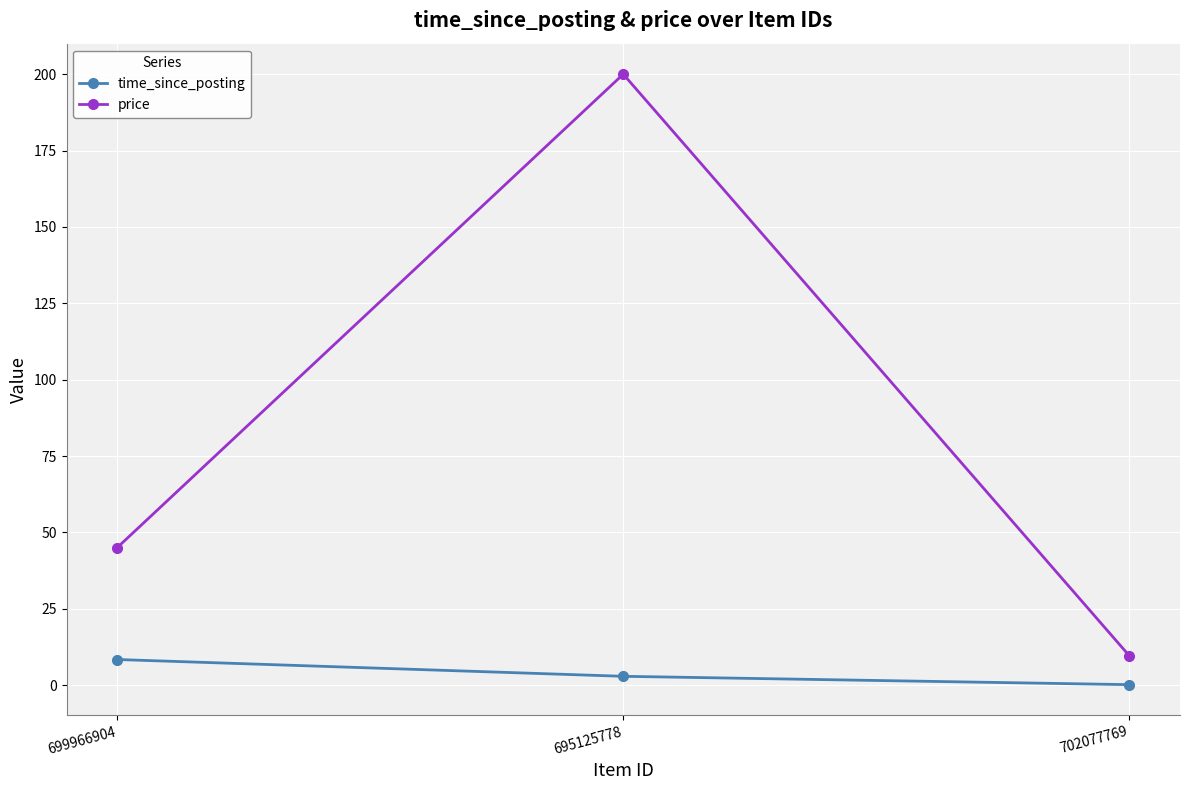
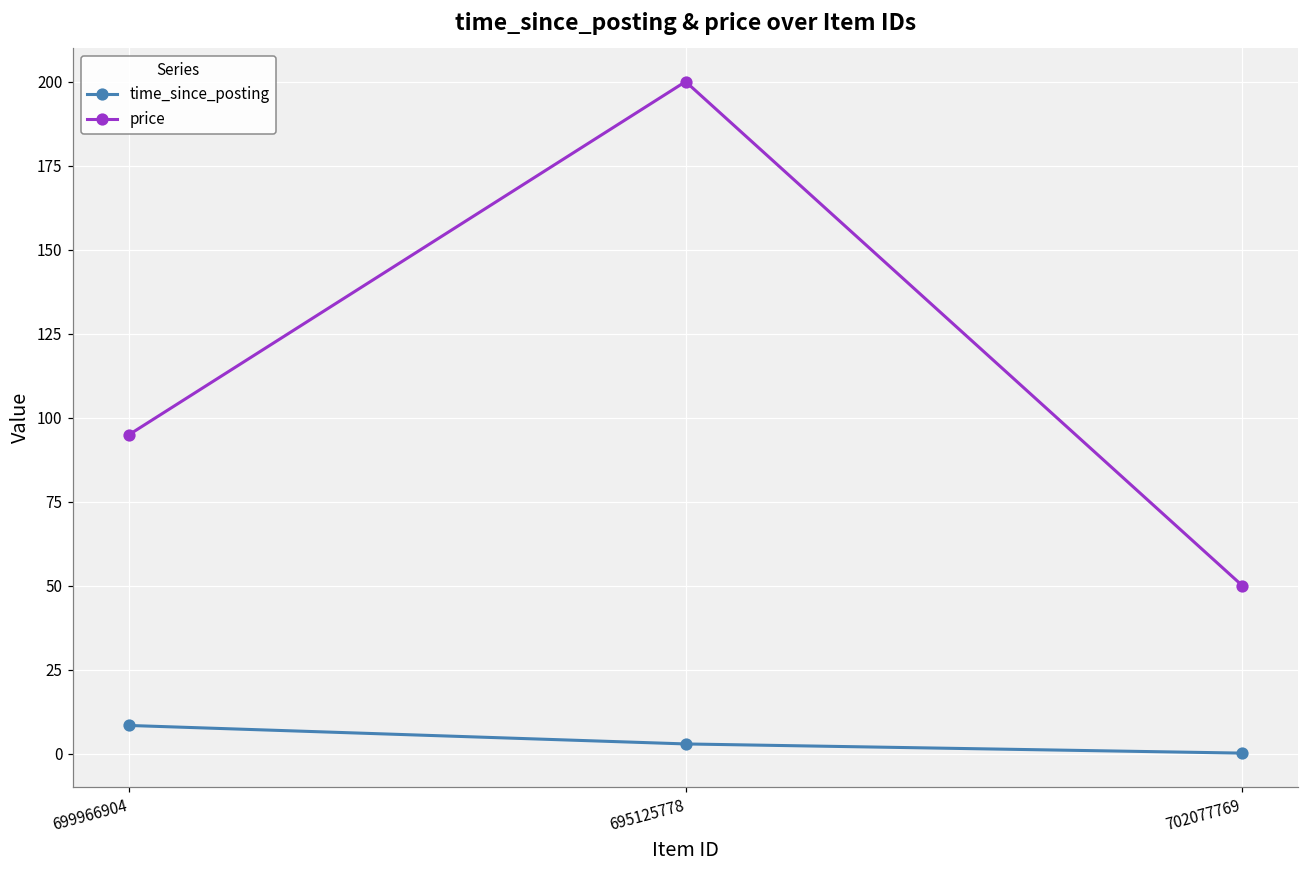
price, 699966904: 45 -> 95
price, 702077769: 10 -> 50
